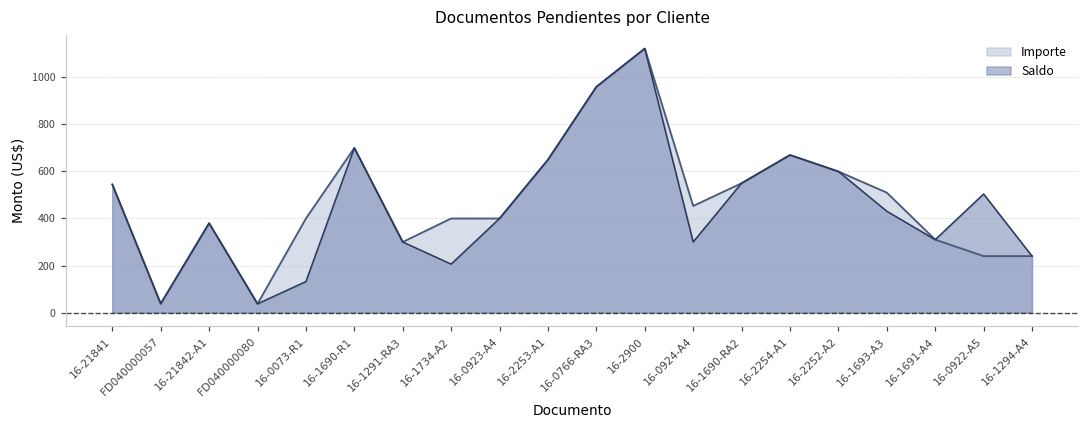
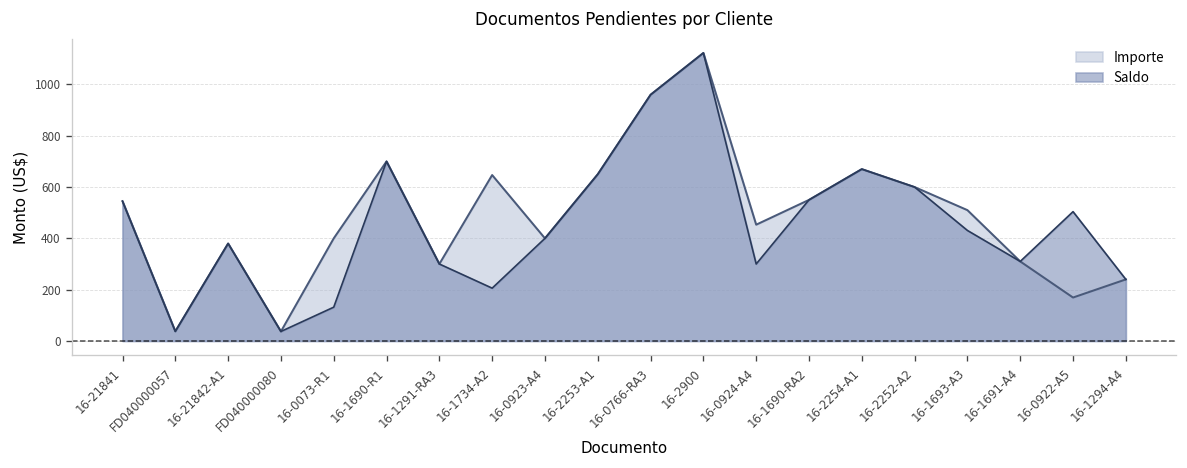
Importe, 16-1734-A2: 400 -> 650
Importe, 16-0922-A5: 240 -> 170
